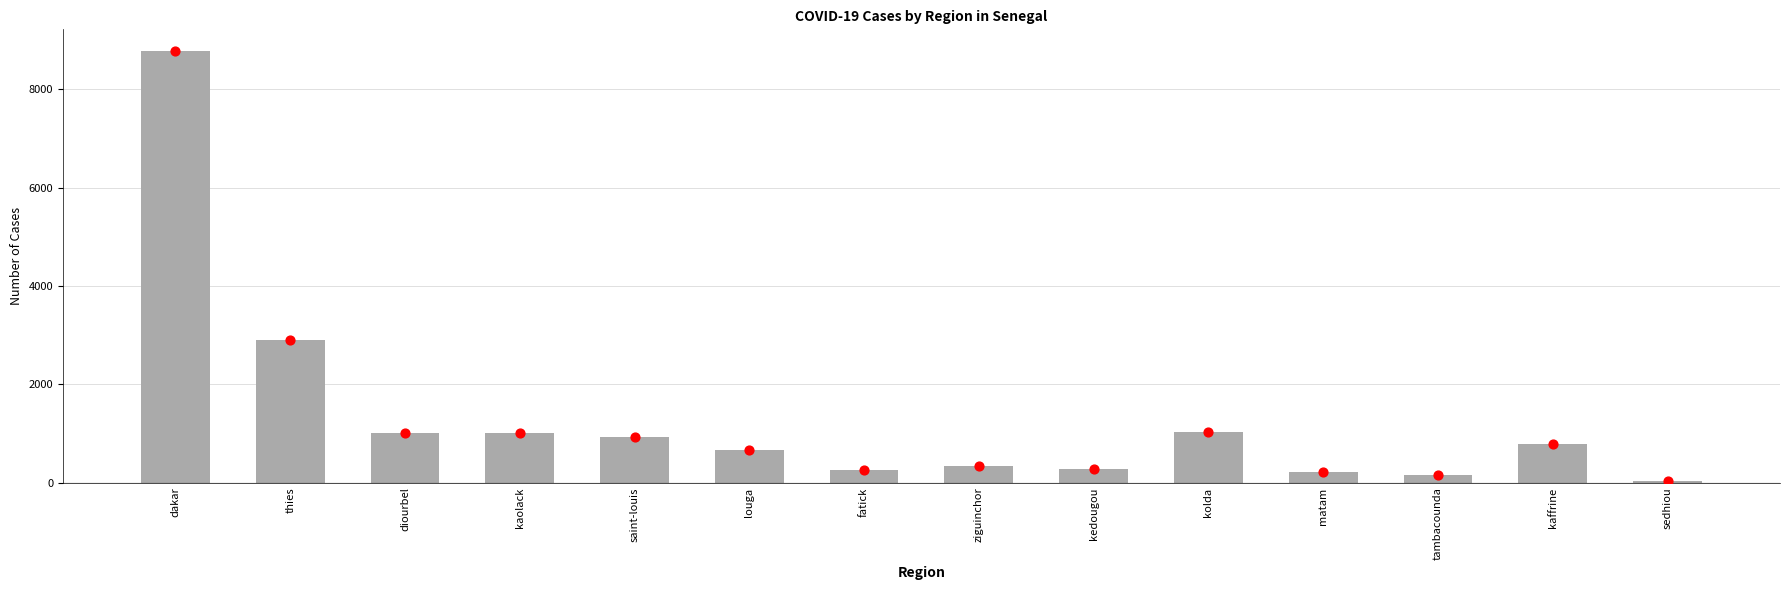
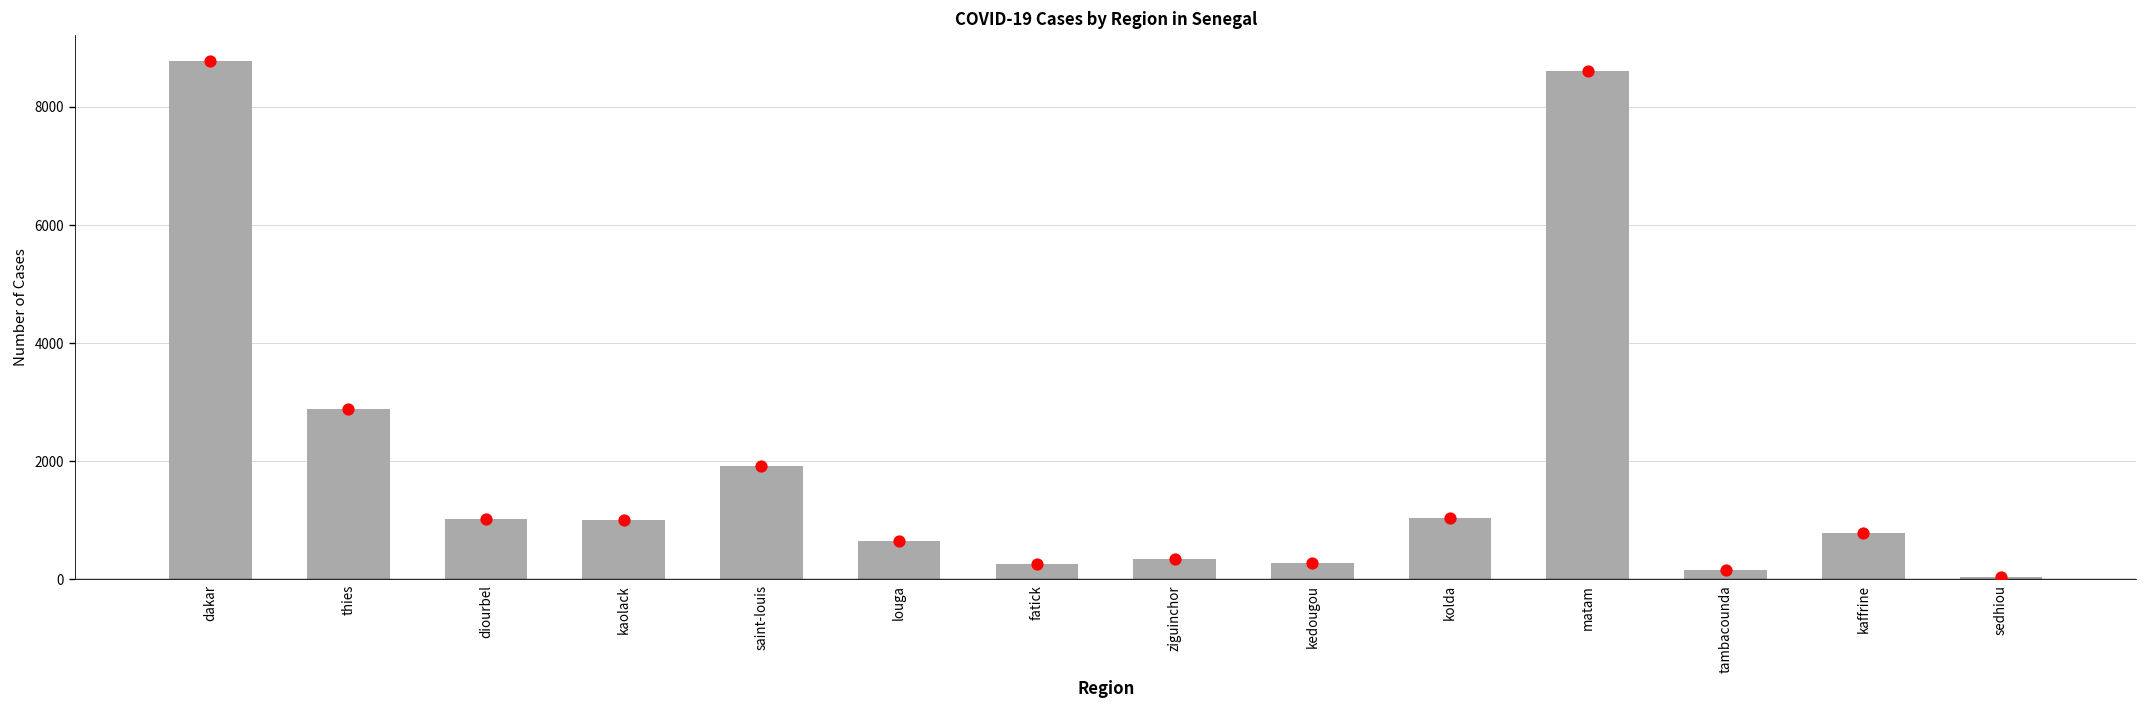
saint-louis: 900 -> 1900
matam: 200 -> 8600
